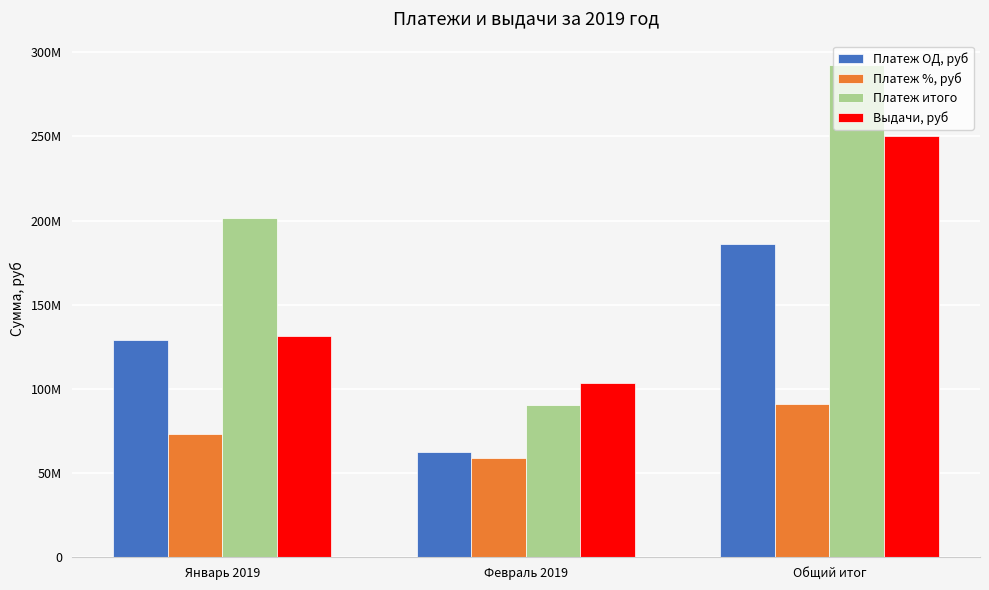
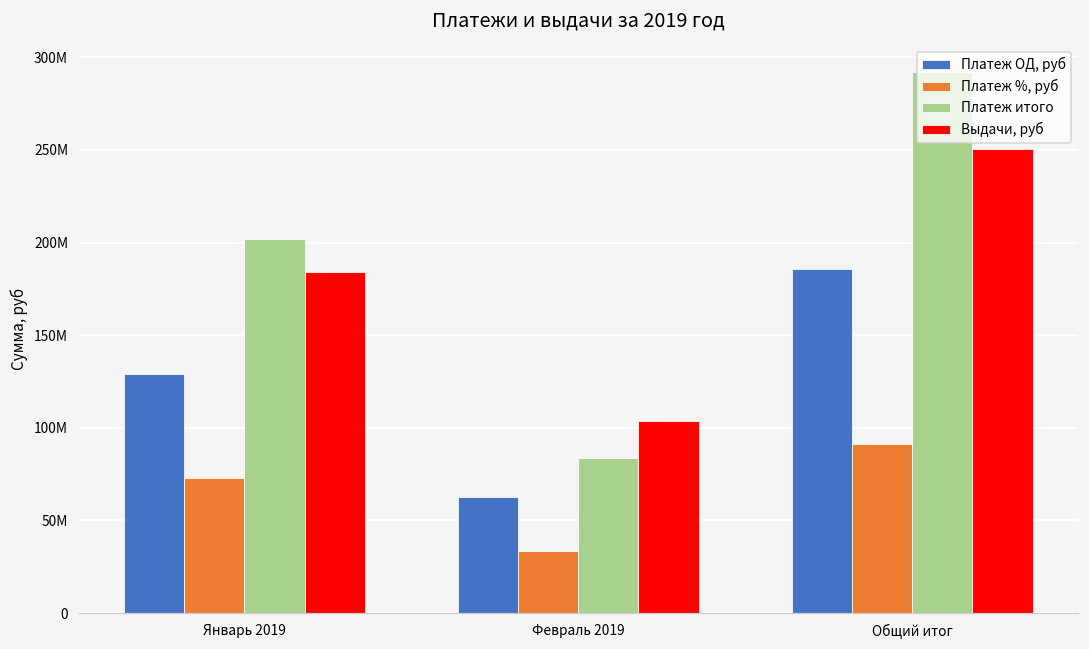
Выдачи, руб, Январь 2019: 132М -> 184М
Платеж %, руб, Февраль 2019: 59М -> 33М
Платеж итого, Февраль 2019: 90М -> 84М
